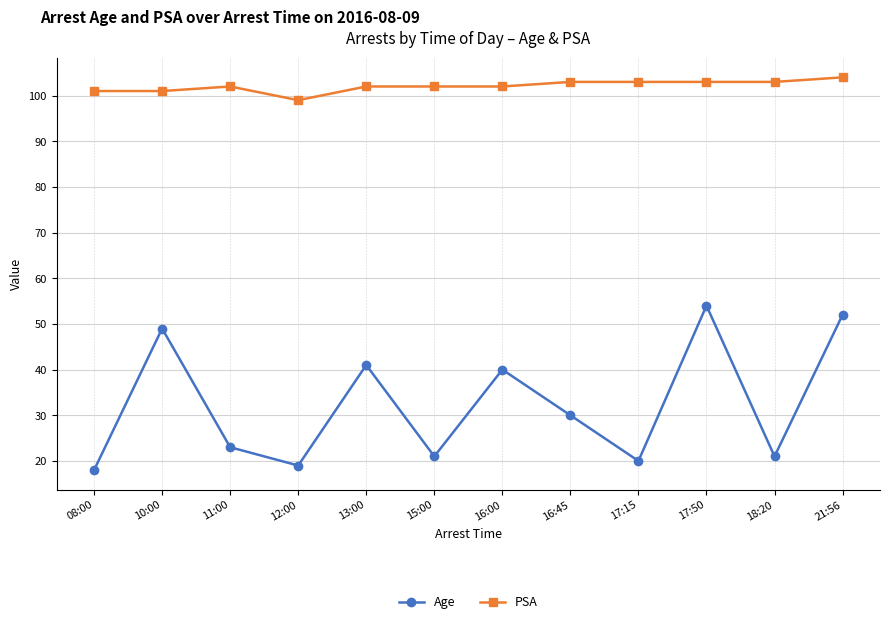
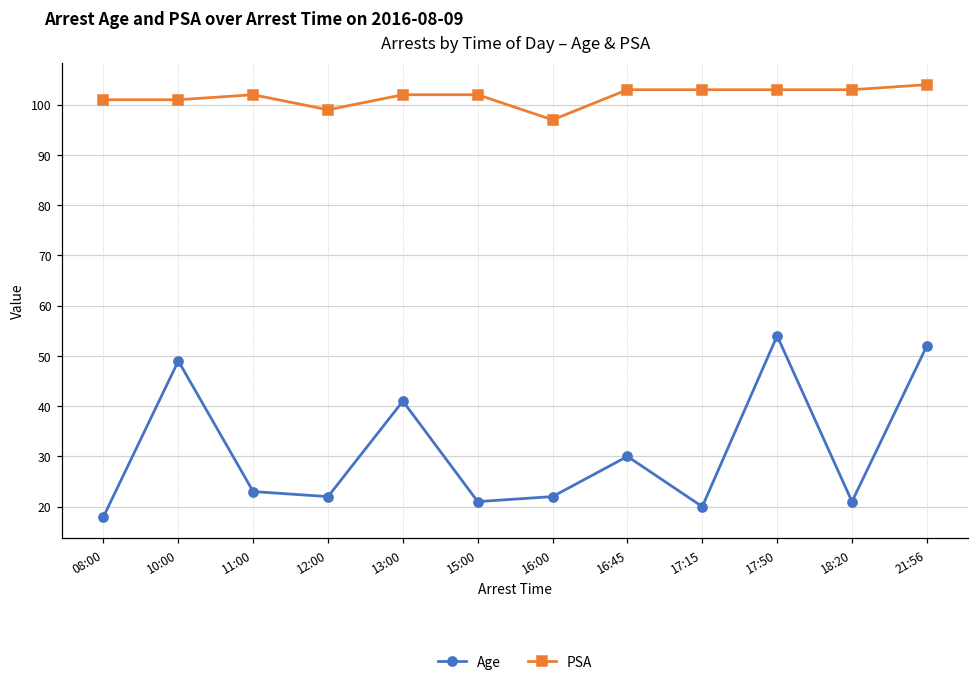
Age, 12:00: 19 -> 22
Age, 16:00: 40 -> 22
PSA, 16:00: 102 -> 97
